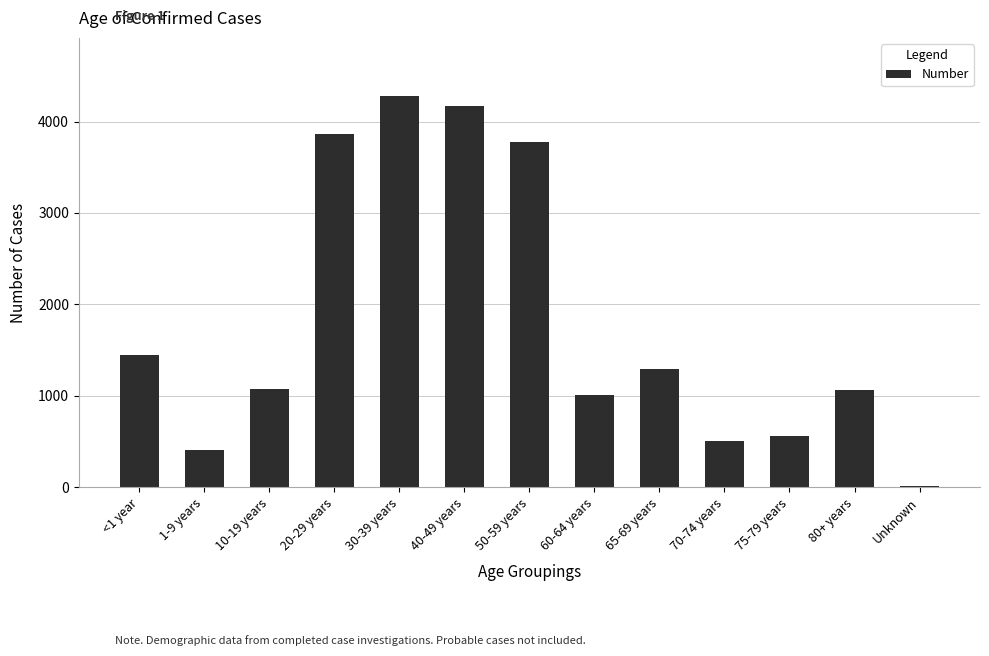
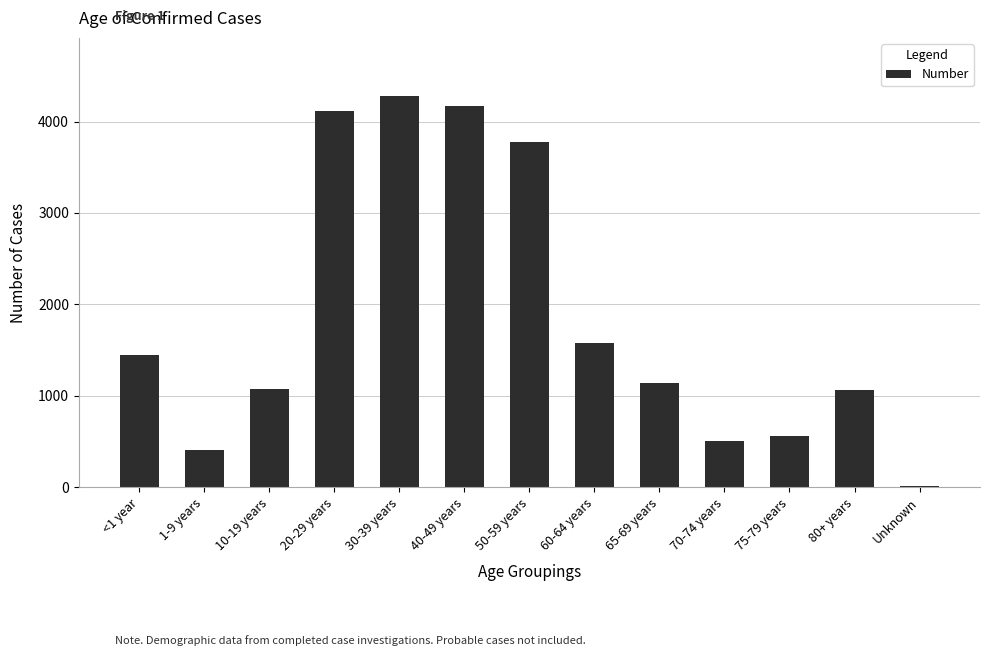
20-29 years: 3900 -> 4100
60-64 years: 1000 -> 1600
65-69 years: 1300 -> 1100
